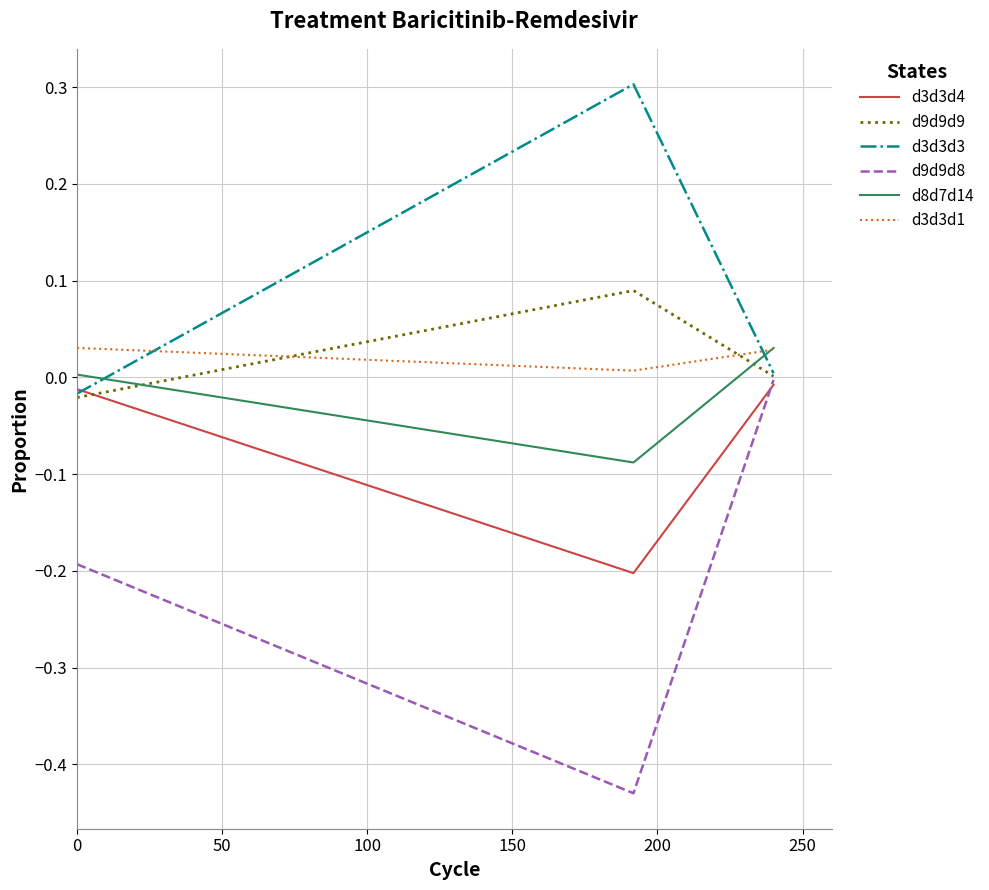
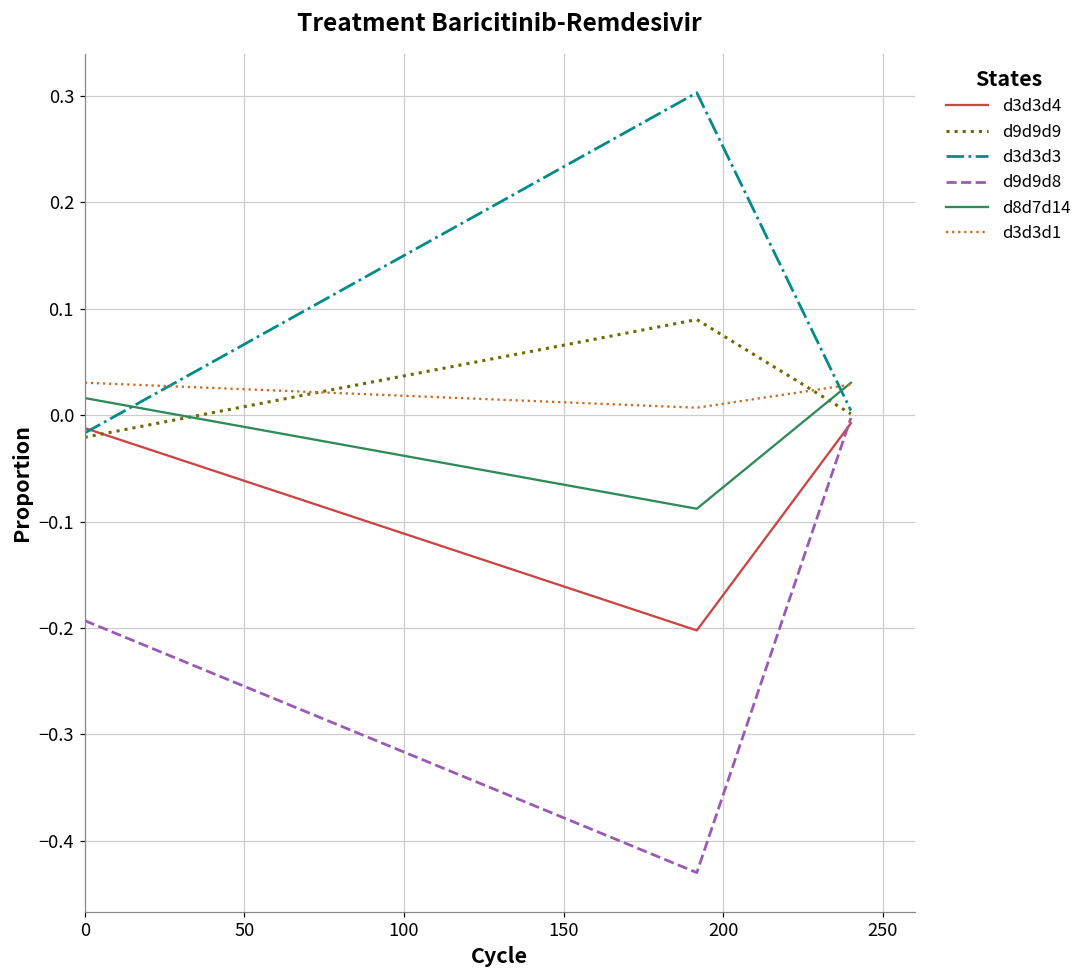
d8d7d14, 0: 0.00 -> 0.02
